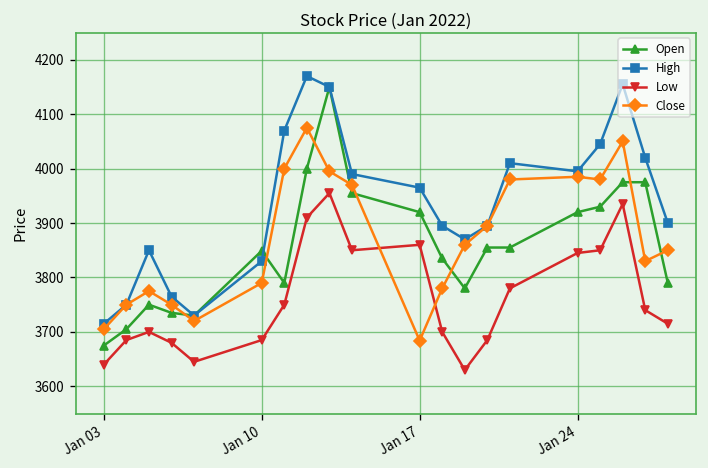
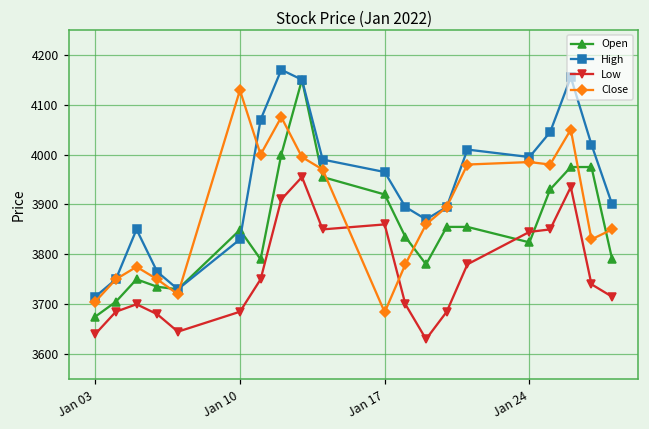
Close, Jan 10: 3790 -> 4130
Open, Jan 24: 3920 -> 3820
